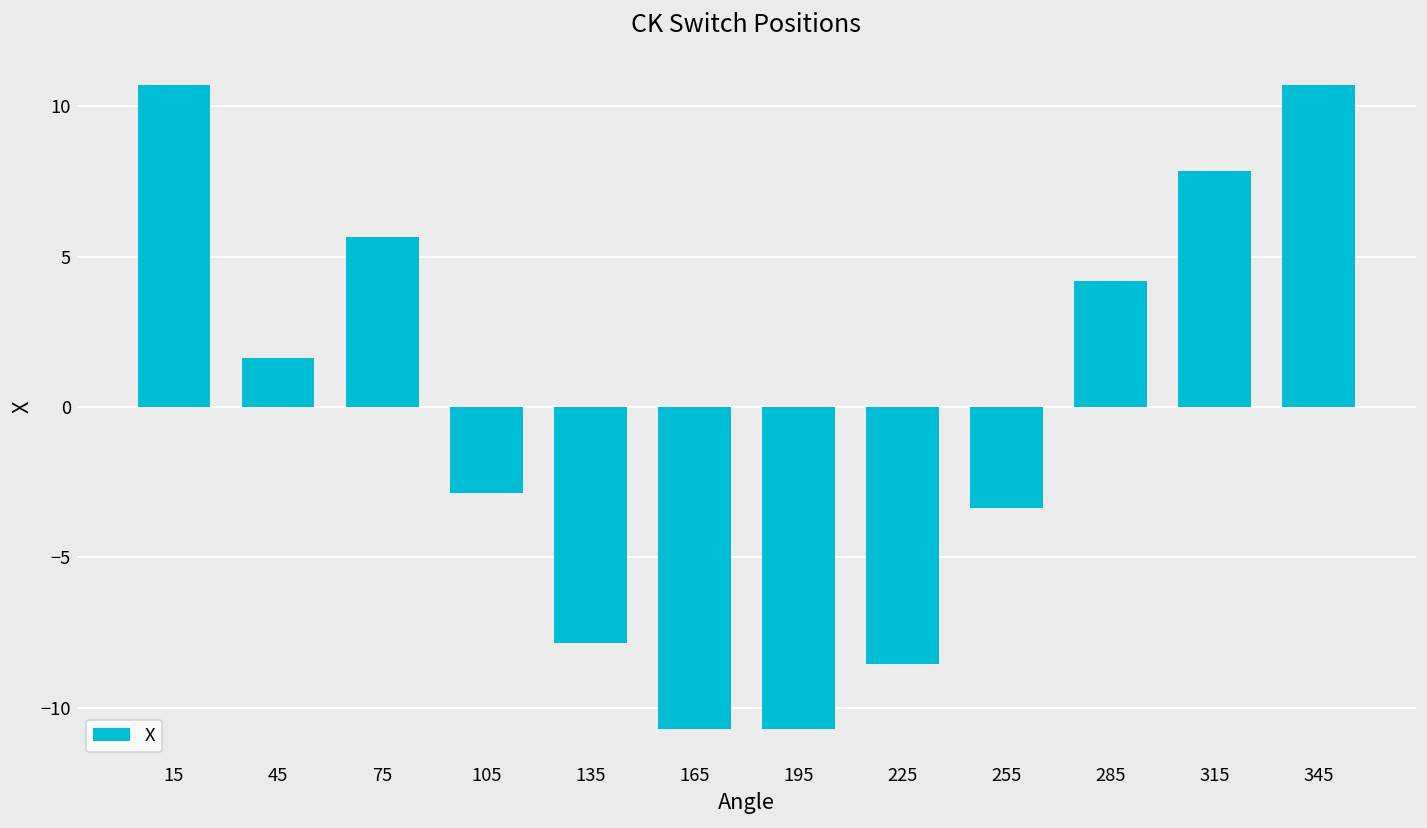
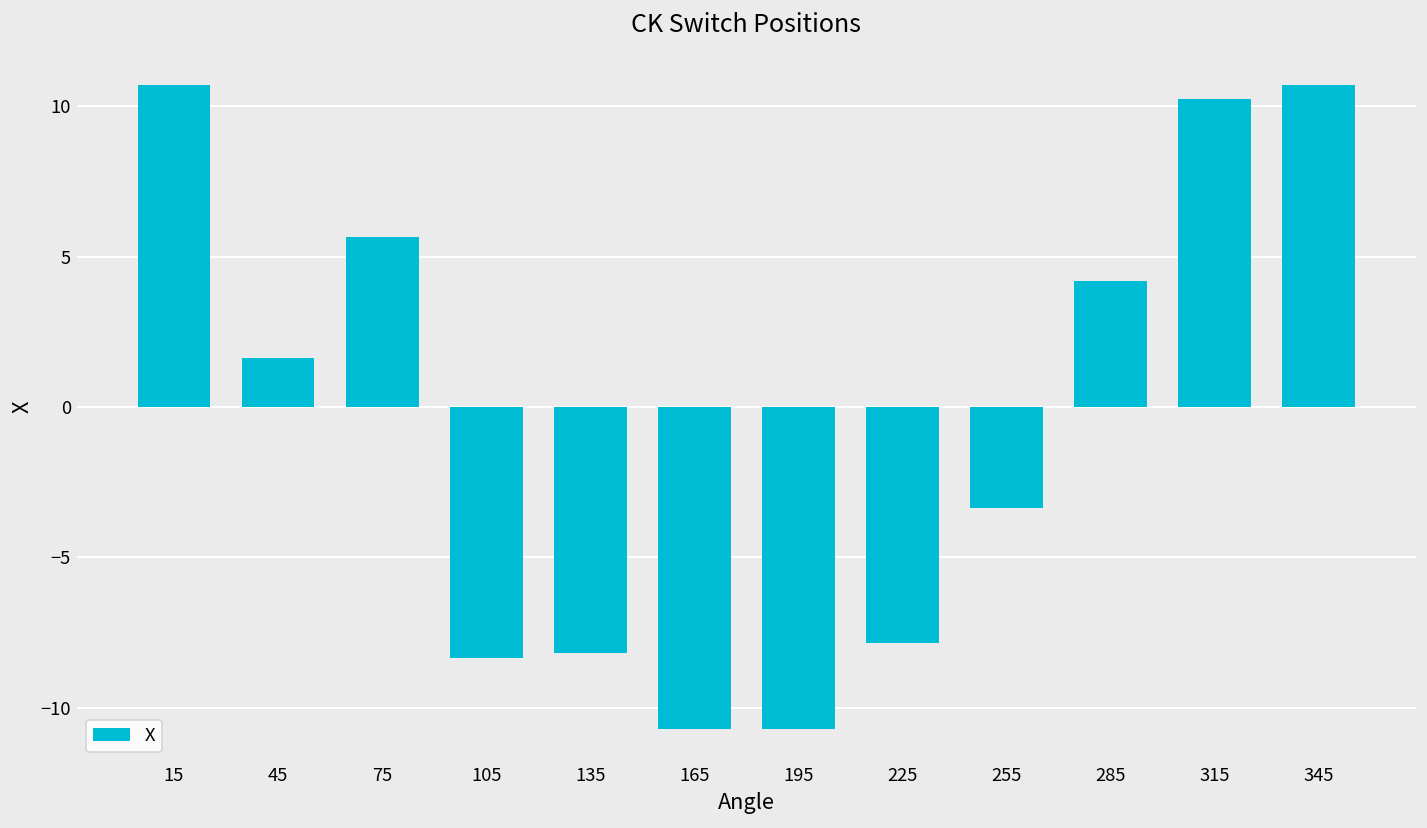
105: -2.9 -> -8.4
135: -7.8 -> -8.2
225: -8.6 -> -7.8
315: 7.8 -> 10.2
